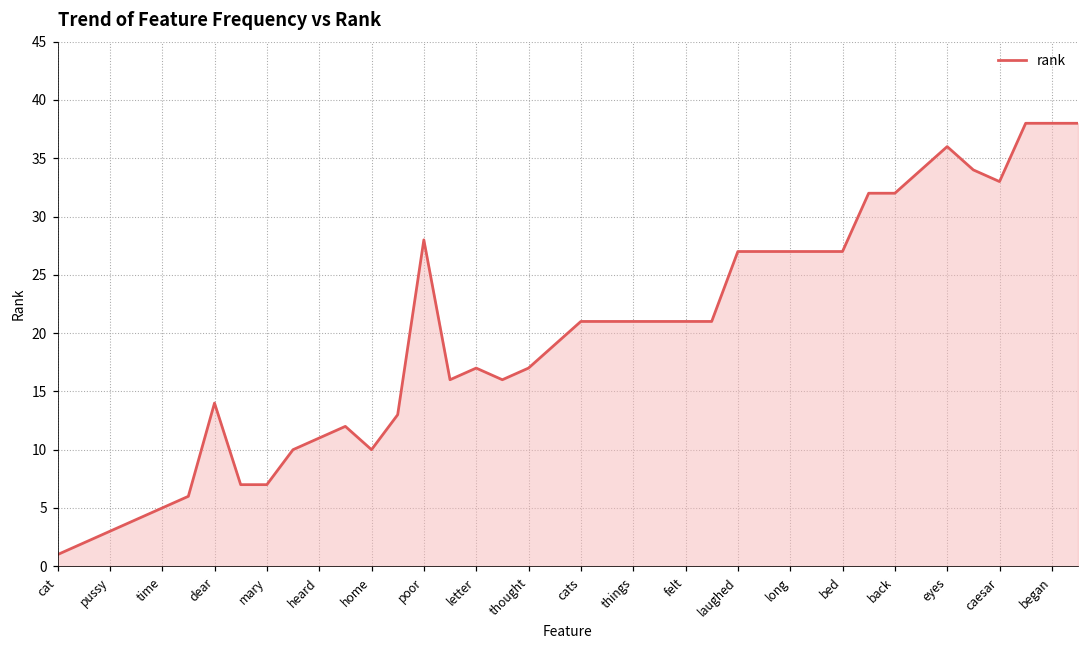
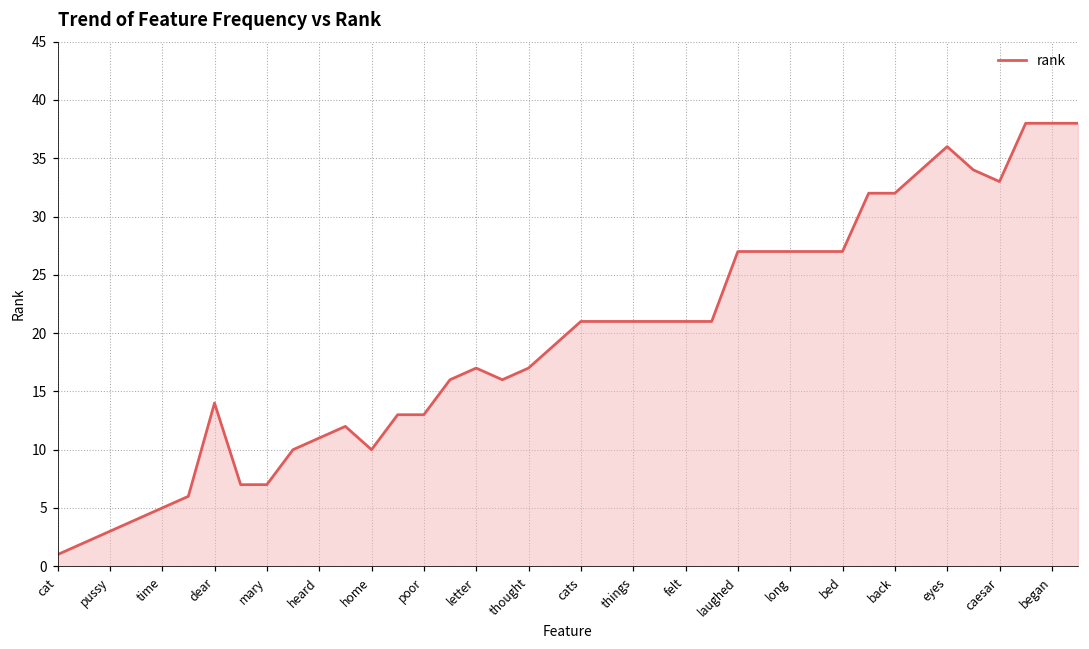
poor: 28 -> 13
